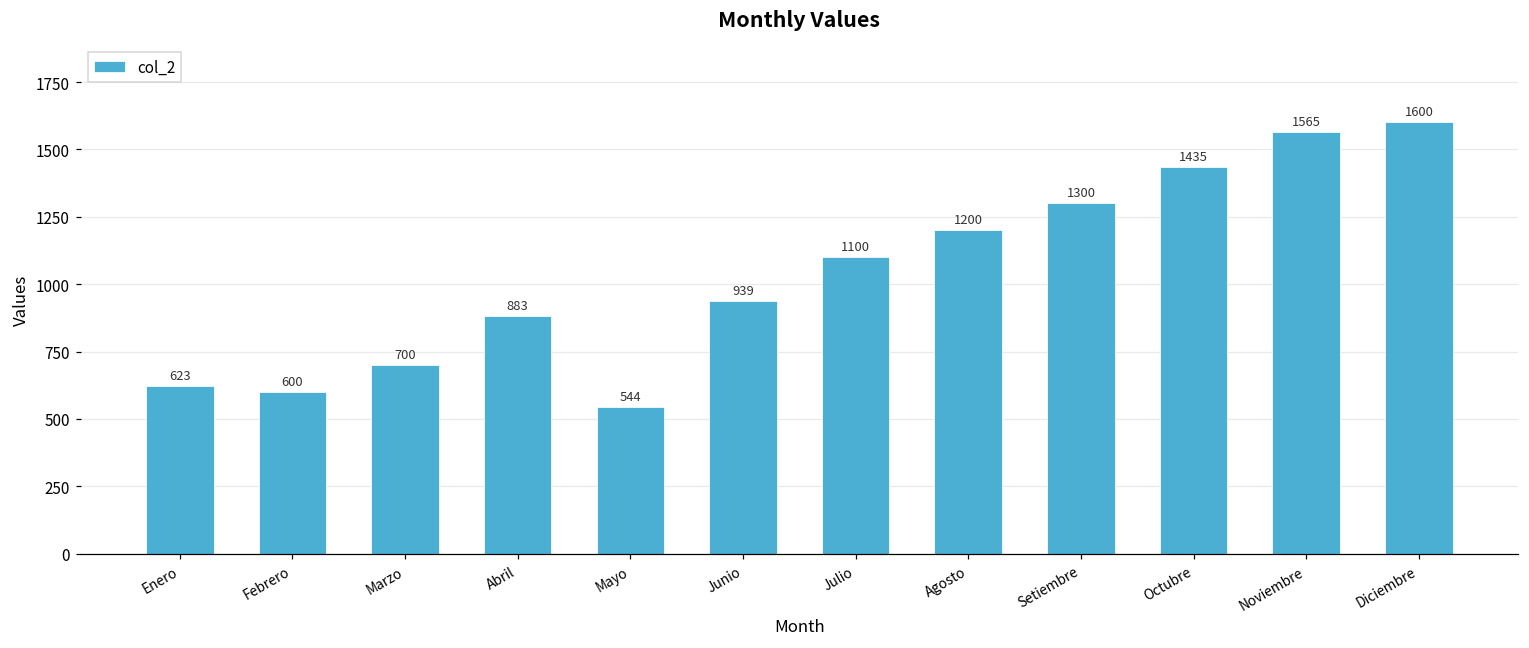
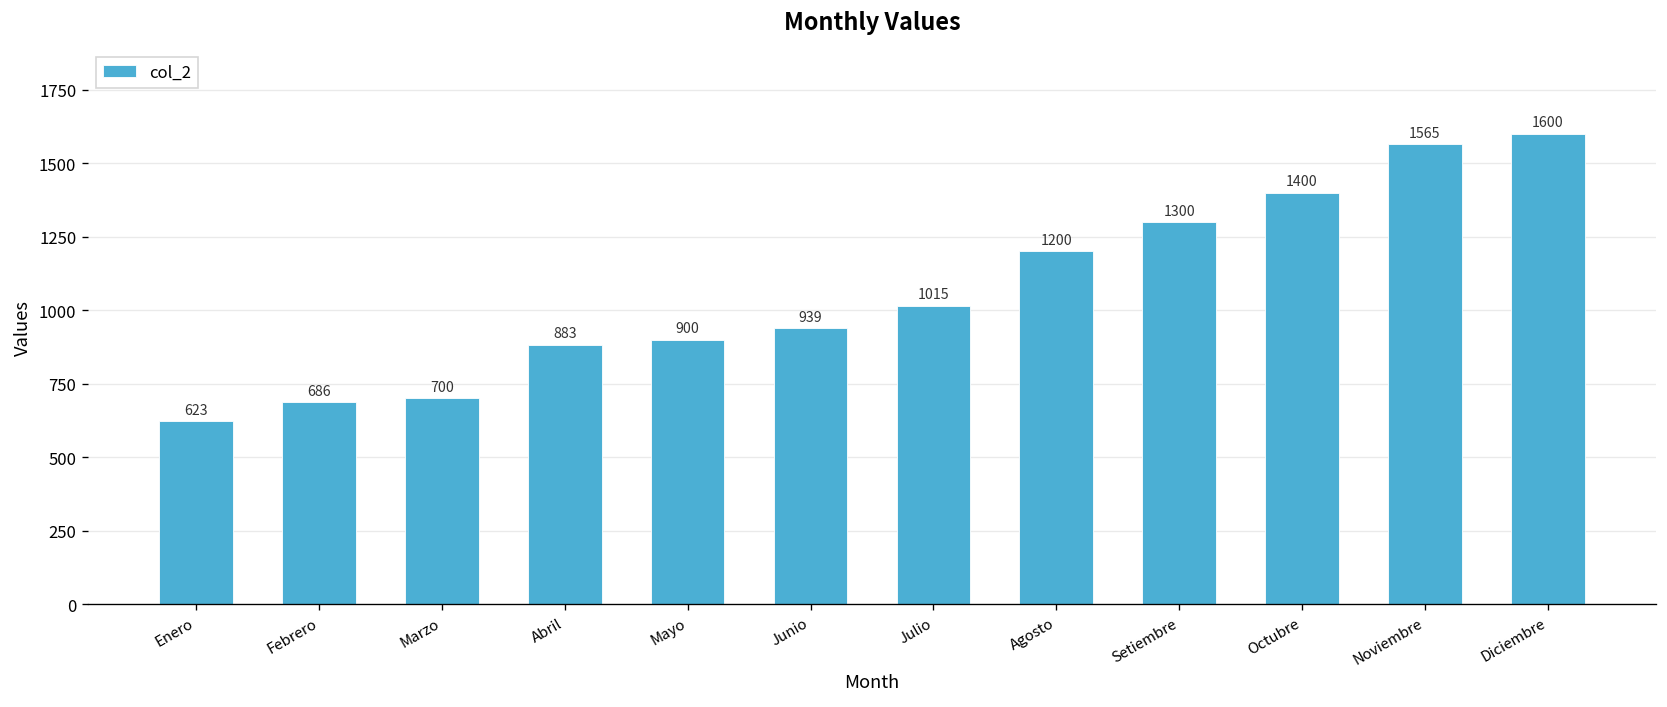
Febrero: 600 -> 686
Mayo: 544 -> 900
Julio: 1100 -> 1015
Octubre: 1435 -> 1400
